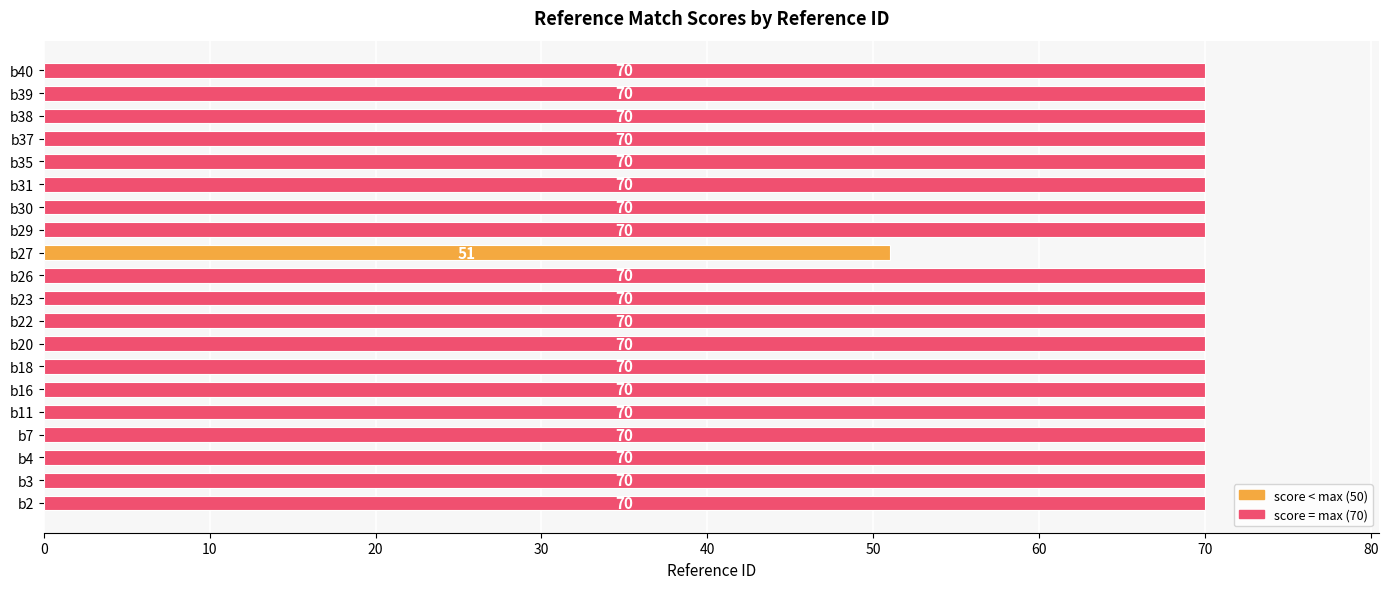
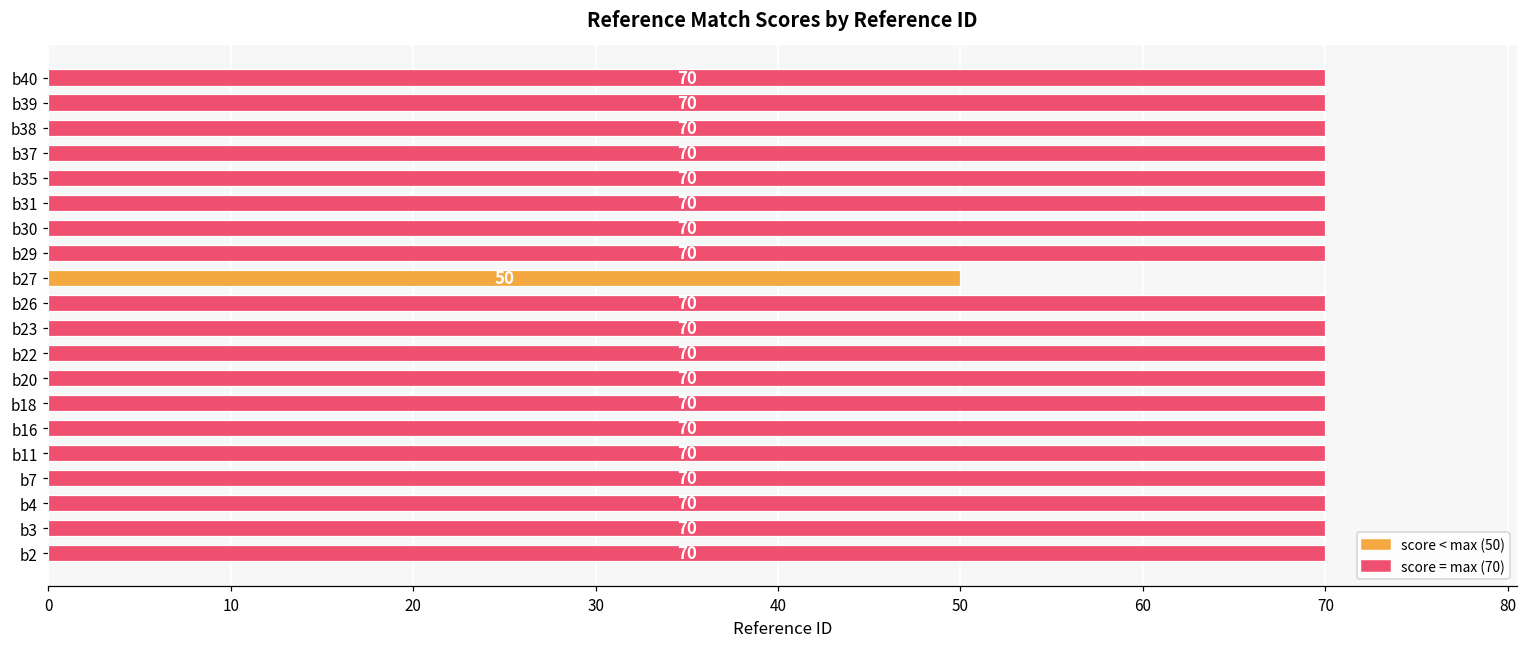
b27: 51 -> 50
